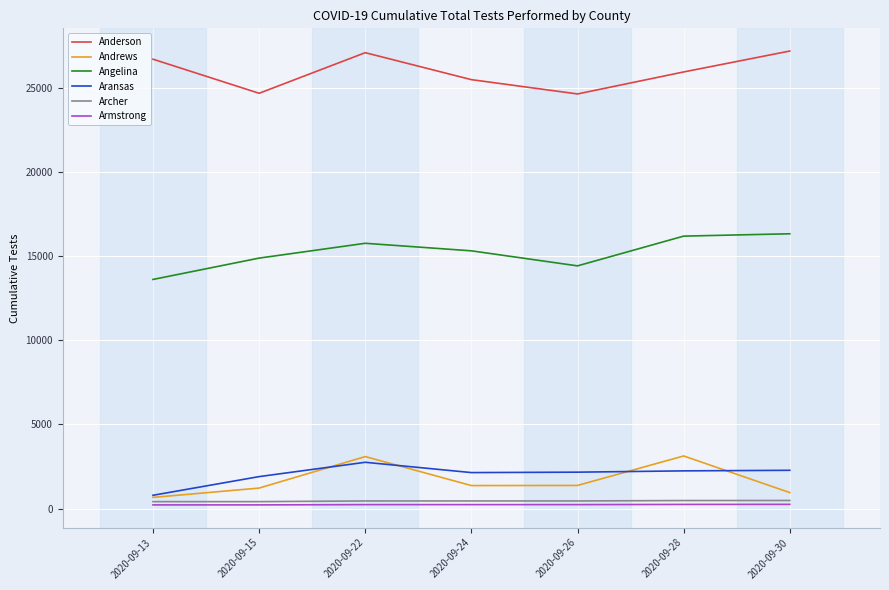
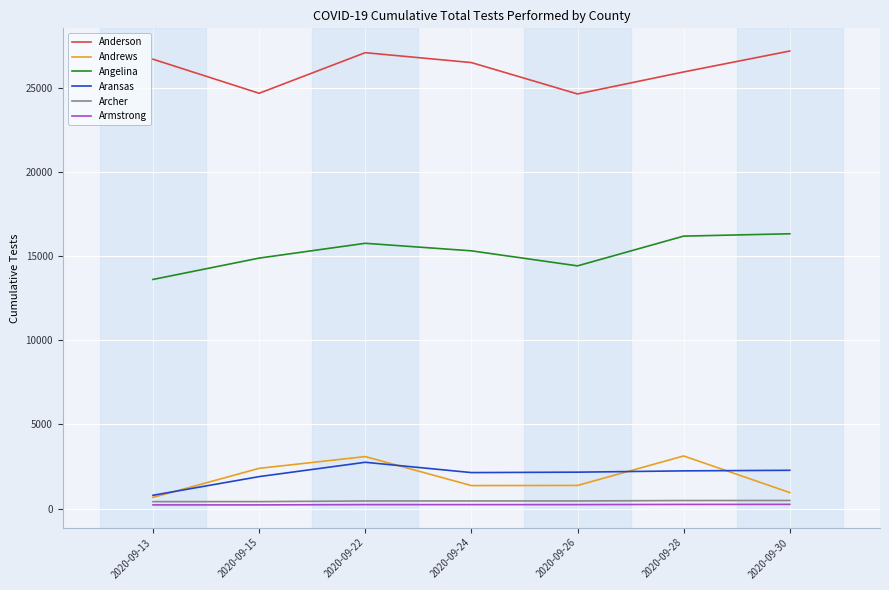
Andrews, 2020-09-15: 1200 -> 2400
Anderson, 2020-09-24: 25500 -> 26500
